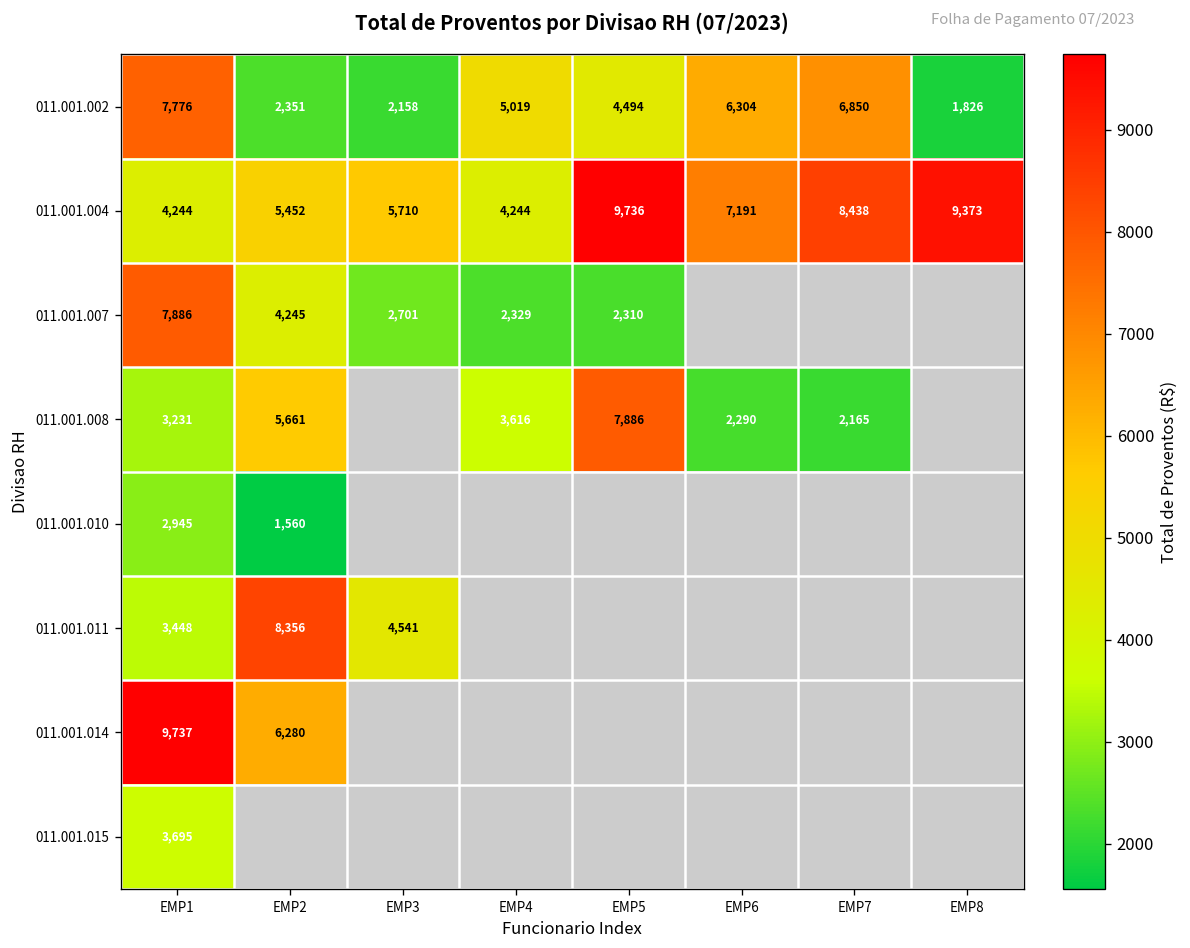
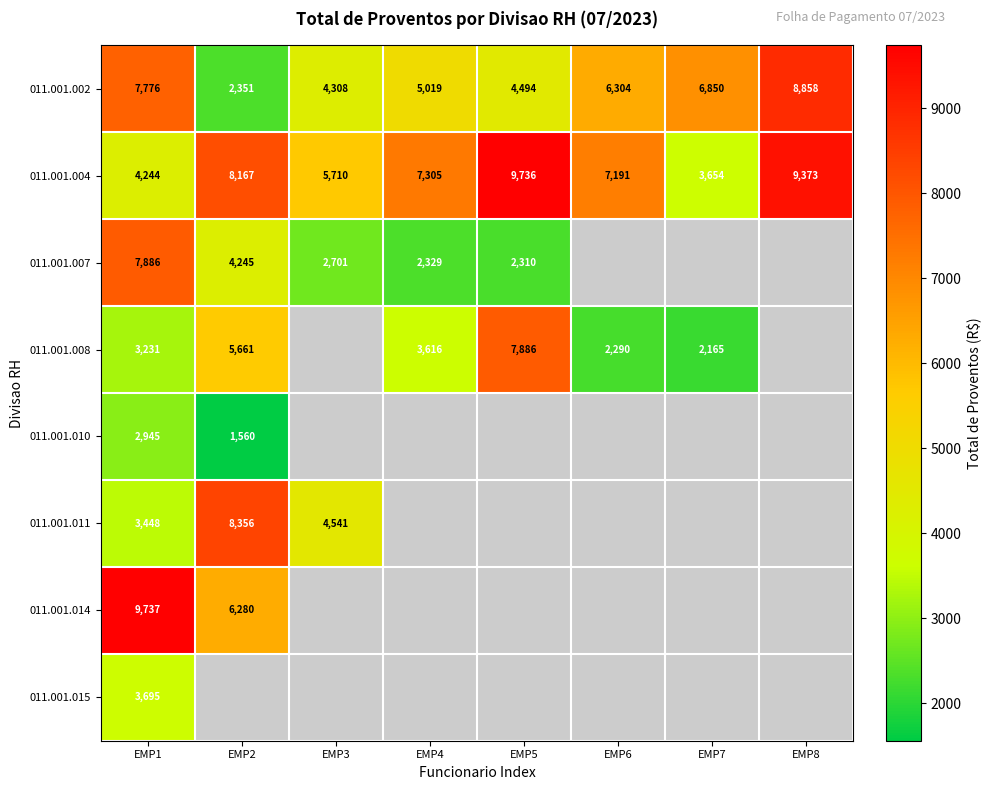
011.001.002, EMP3: 2,158 -> 4,308
011.001.002, EMP8: 1,826 -> 8,858
011.001.004, EMP2: 5,452 -> 8,167
011.001.004, EMP4: 4,244 -> 7,305
011.001.004, EMP7: 8,438 -> 3,654
